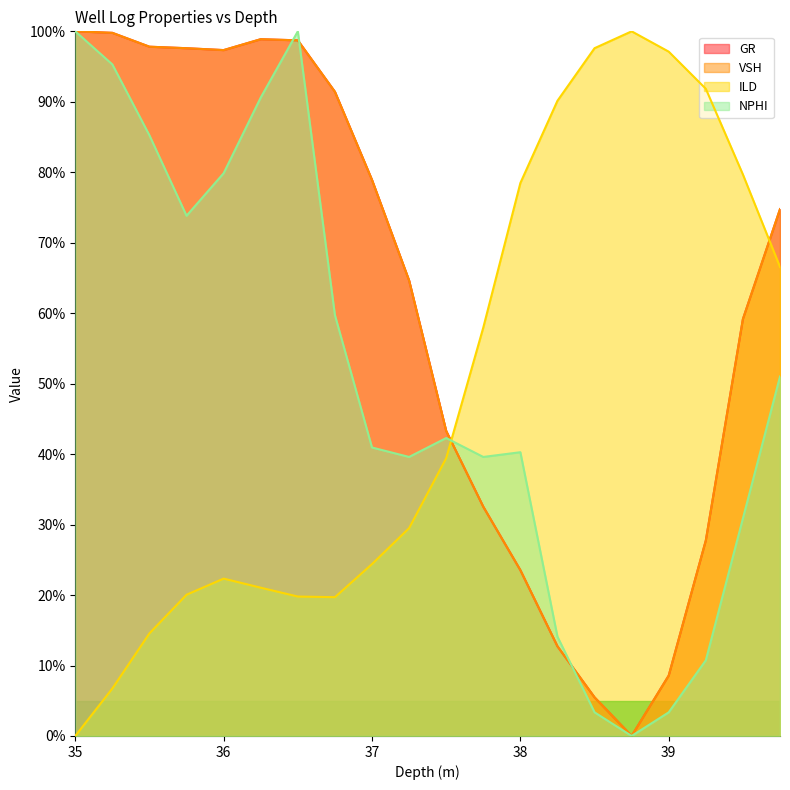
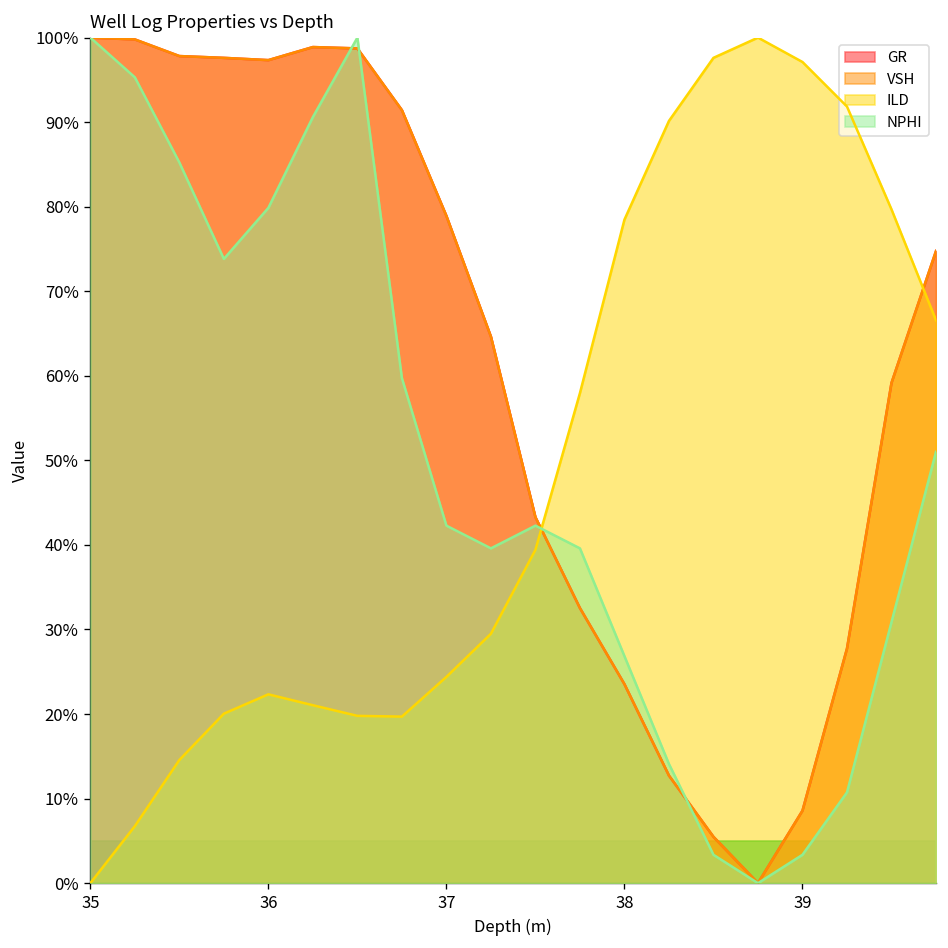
NPHI, 37: 41% -> 42%
NPHI, 38: 40% -> 27%
